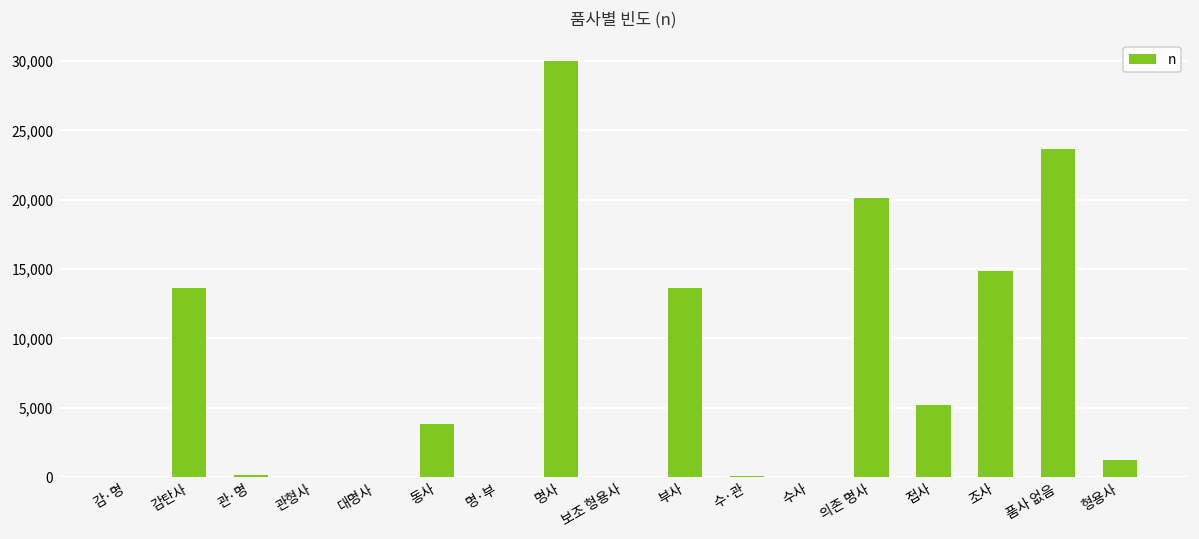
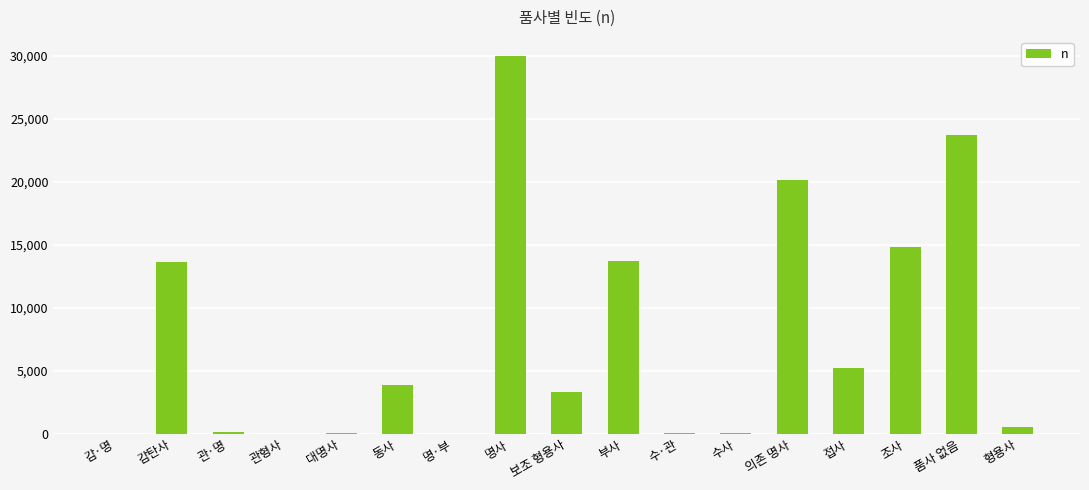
보조 형용사: 0 -> 3,300
형용사: 1,300 -> 500
